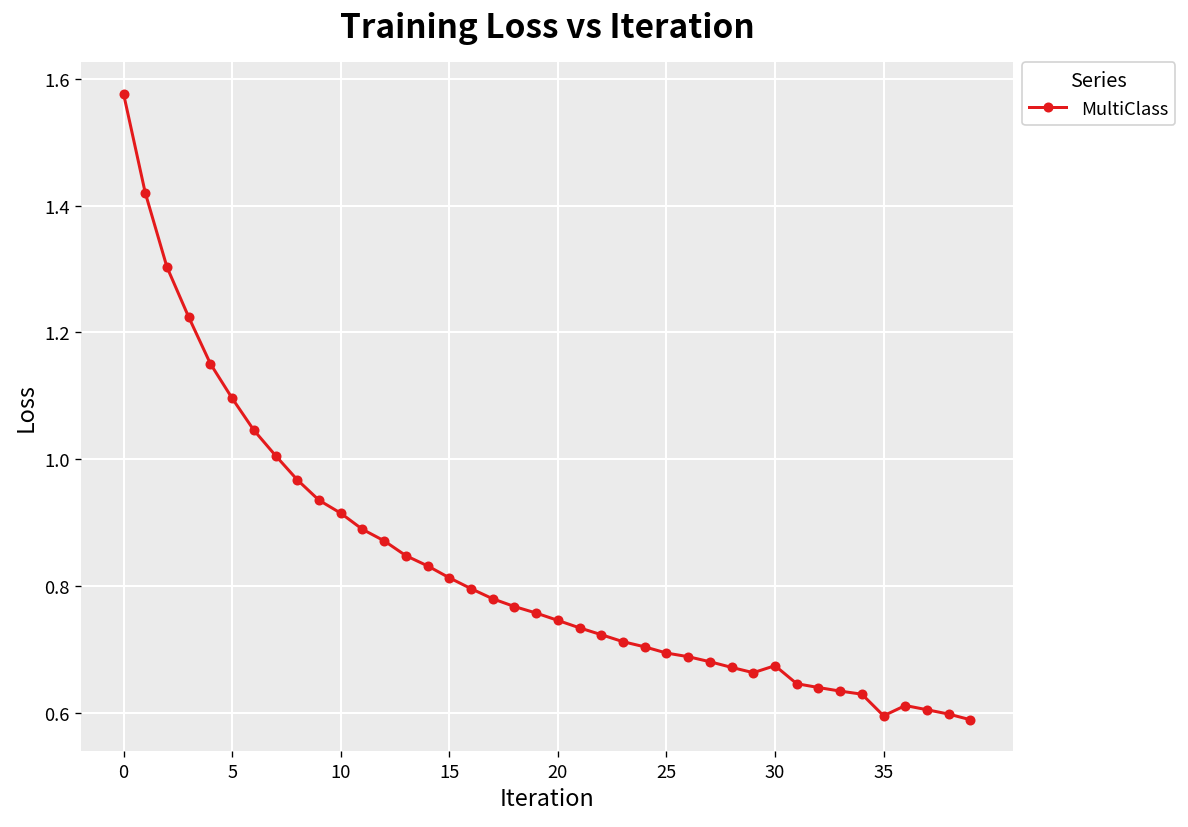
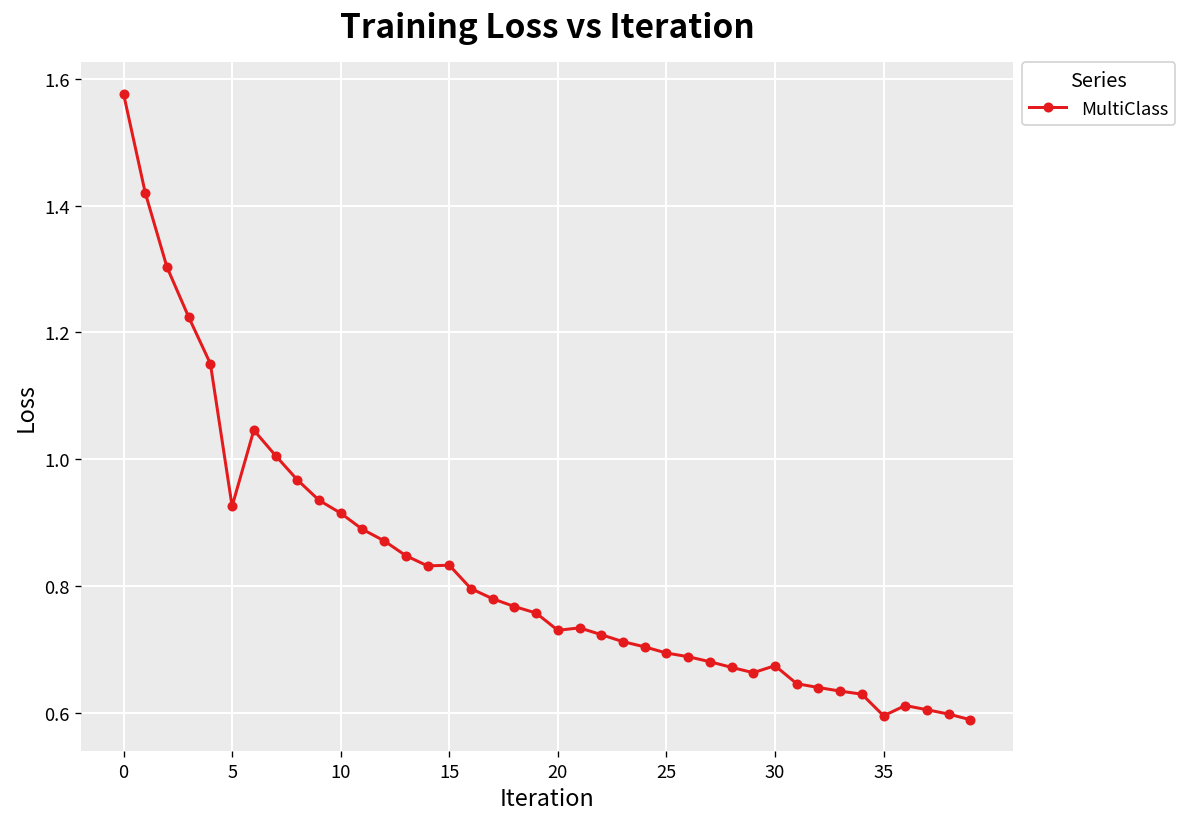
5: 1.10 -> 0.93
15: 0.81 -> 0.83
20: 0.75 -> 0.73
